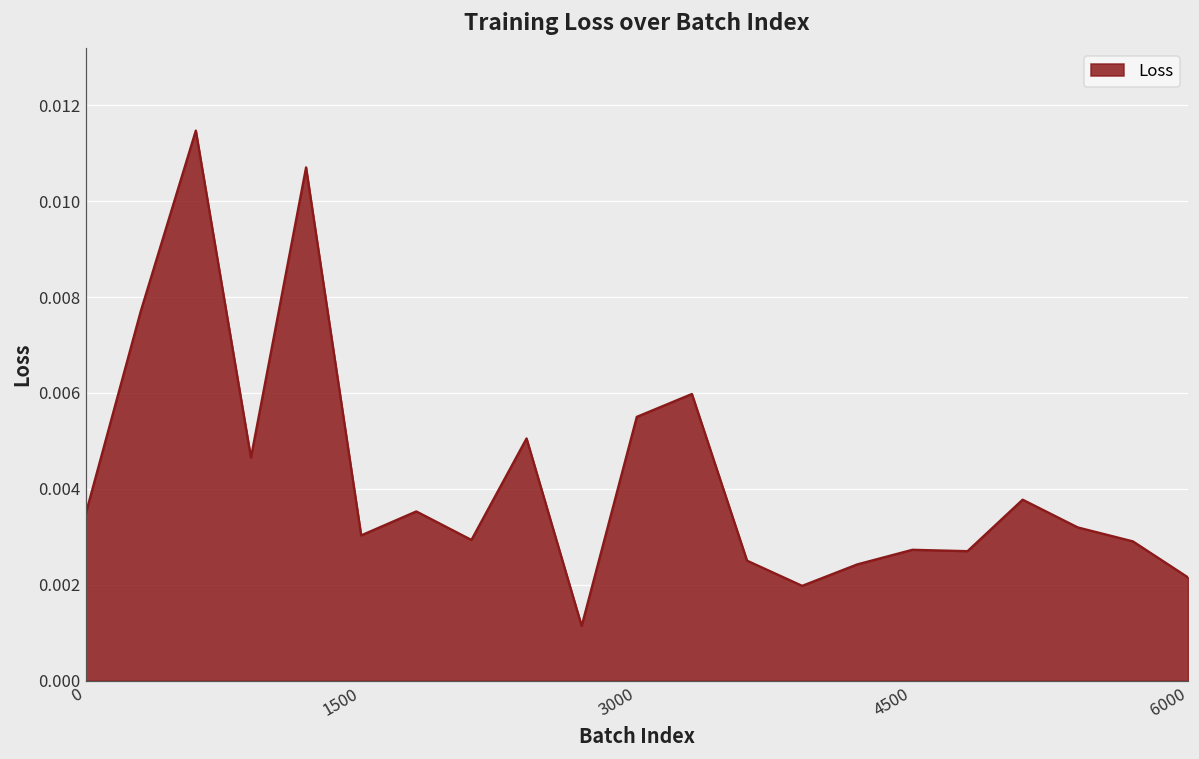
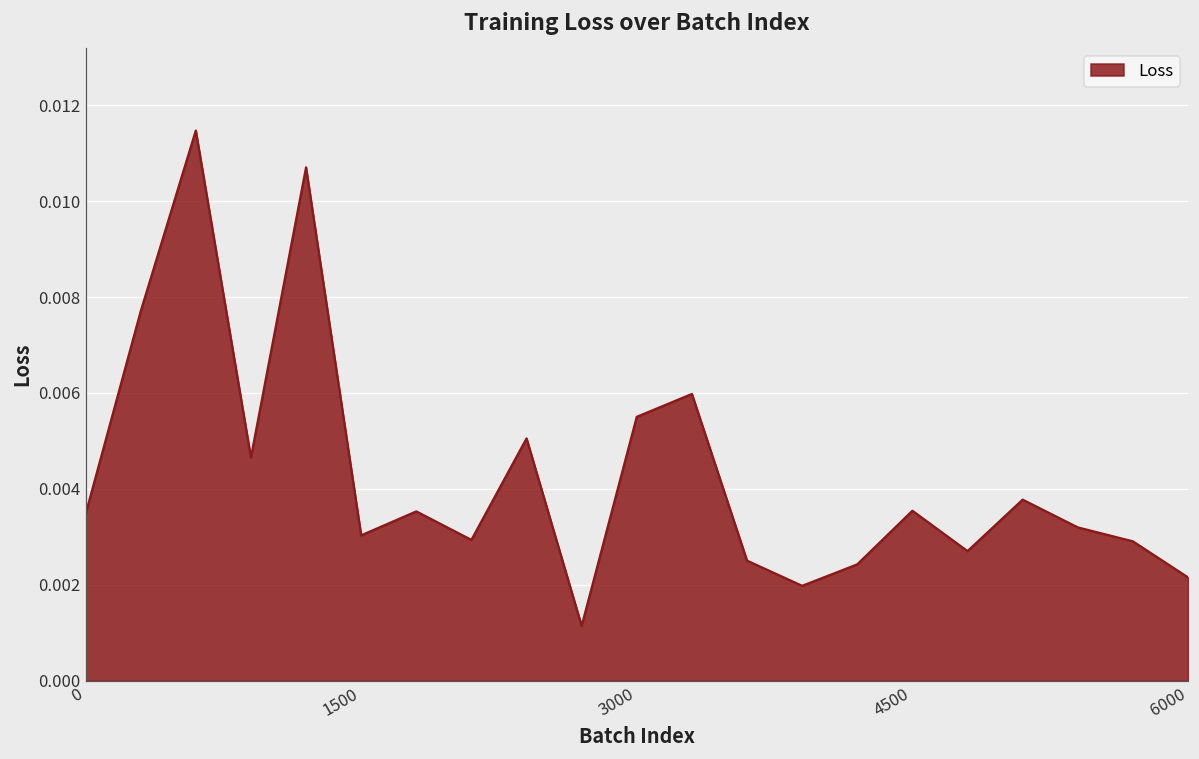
4500: 0.0027 -> 0.0035
